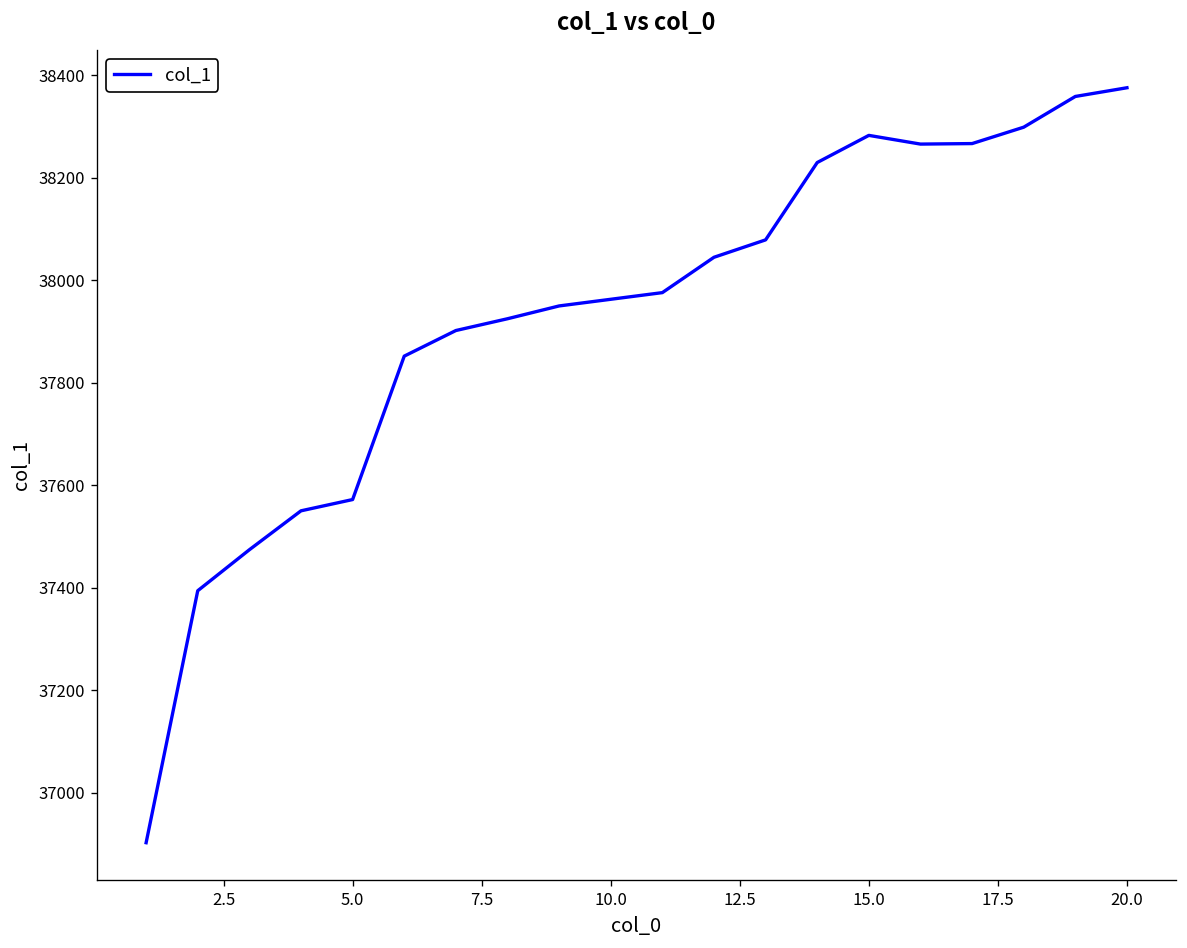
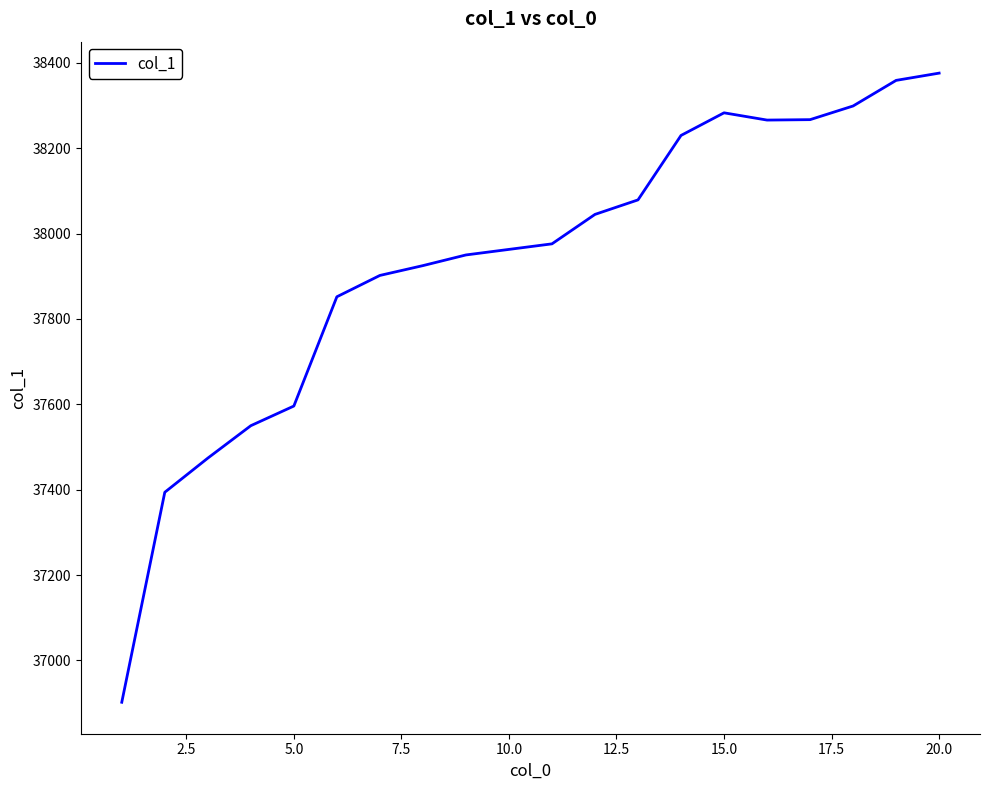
5.0: 37570 -> 37600
